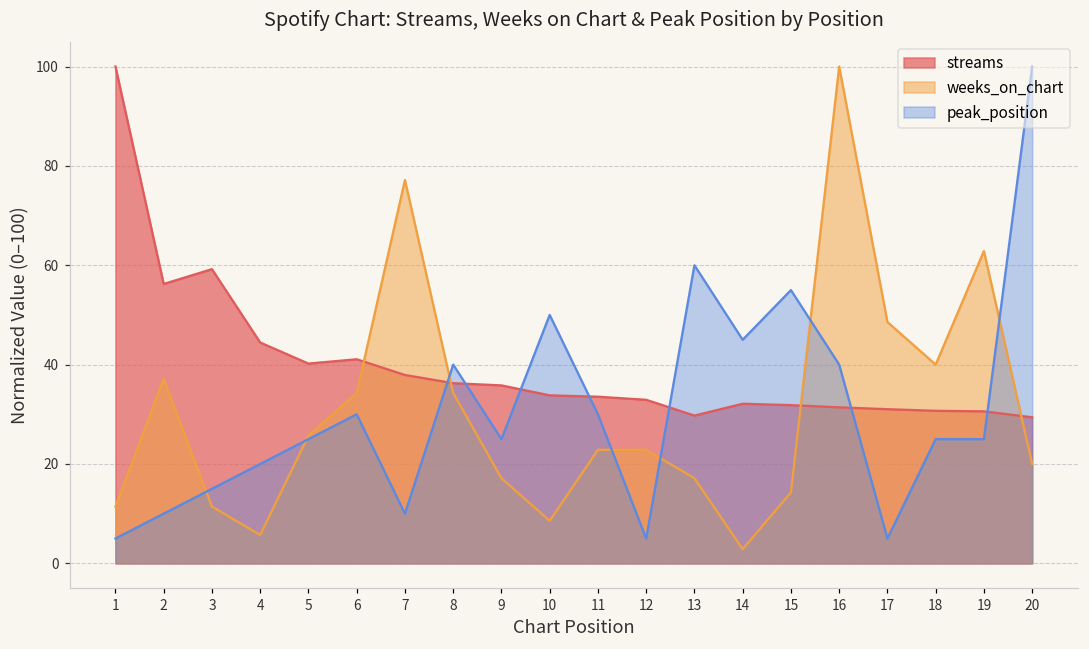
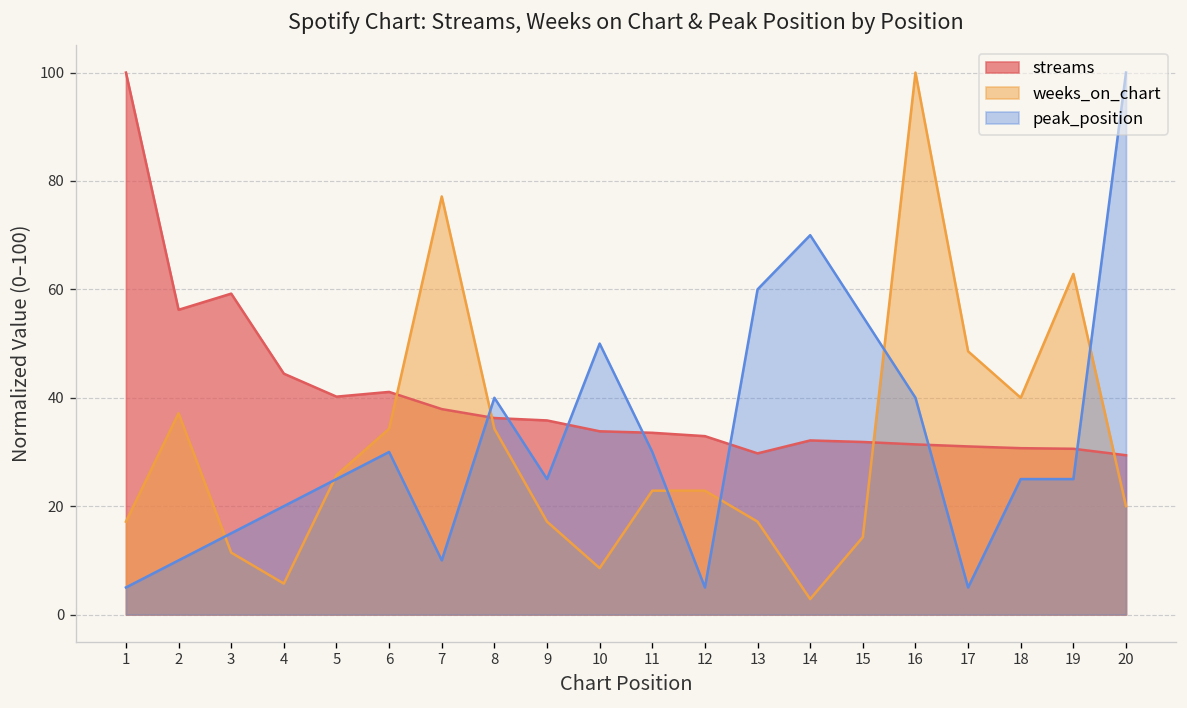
weeks_on_chart, 1: 11 -> 17
peak_position, 14: 45 -> 70
